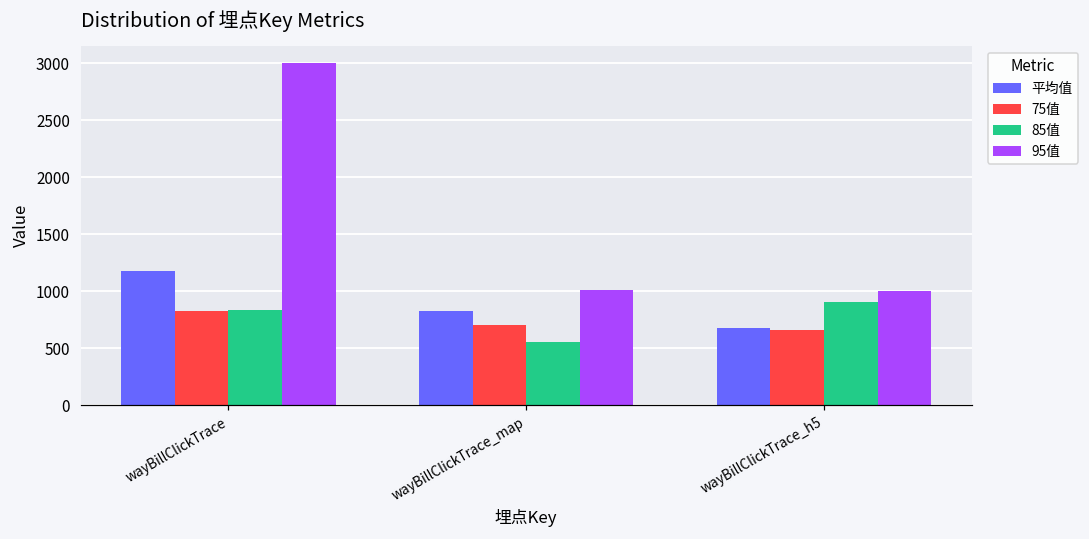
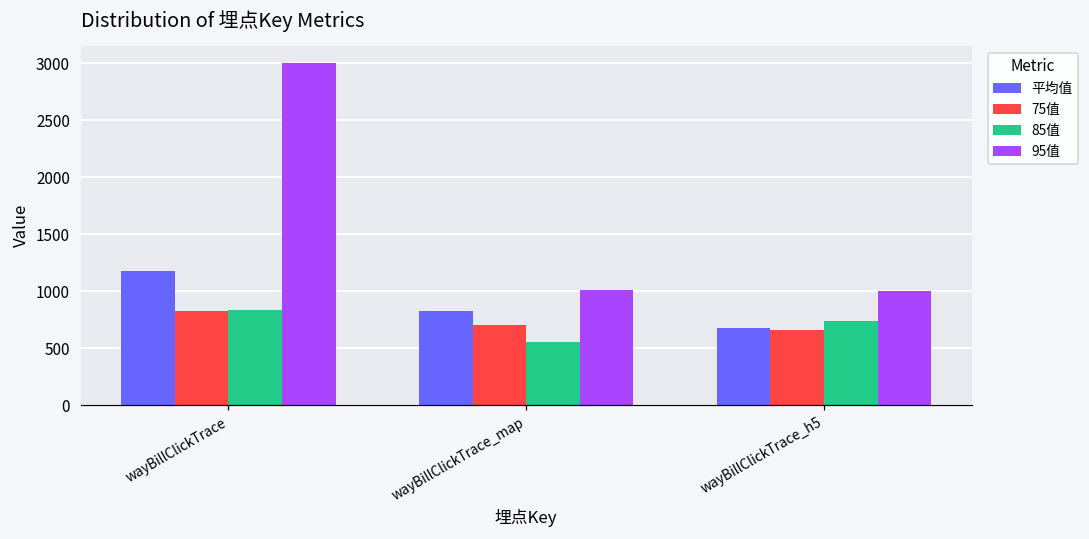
85值, wayBillClickTrace_h5: 910 -> 740
